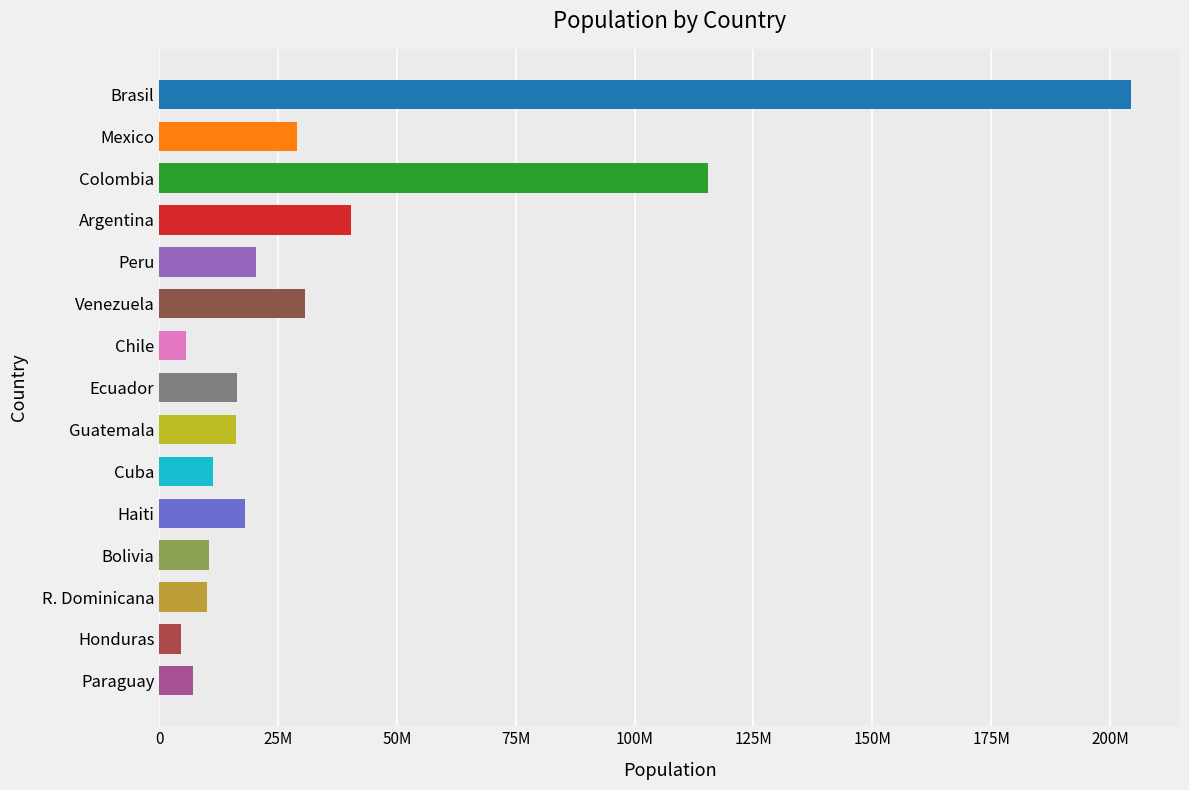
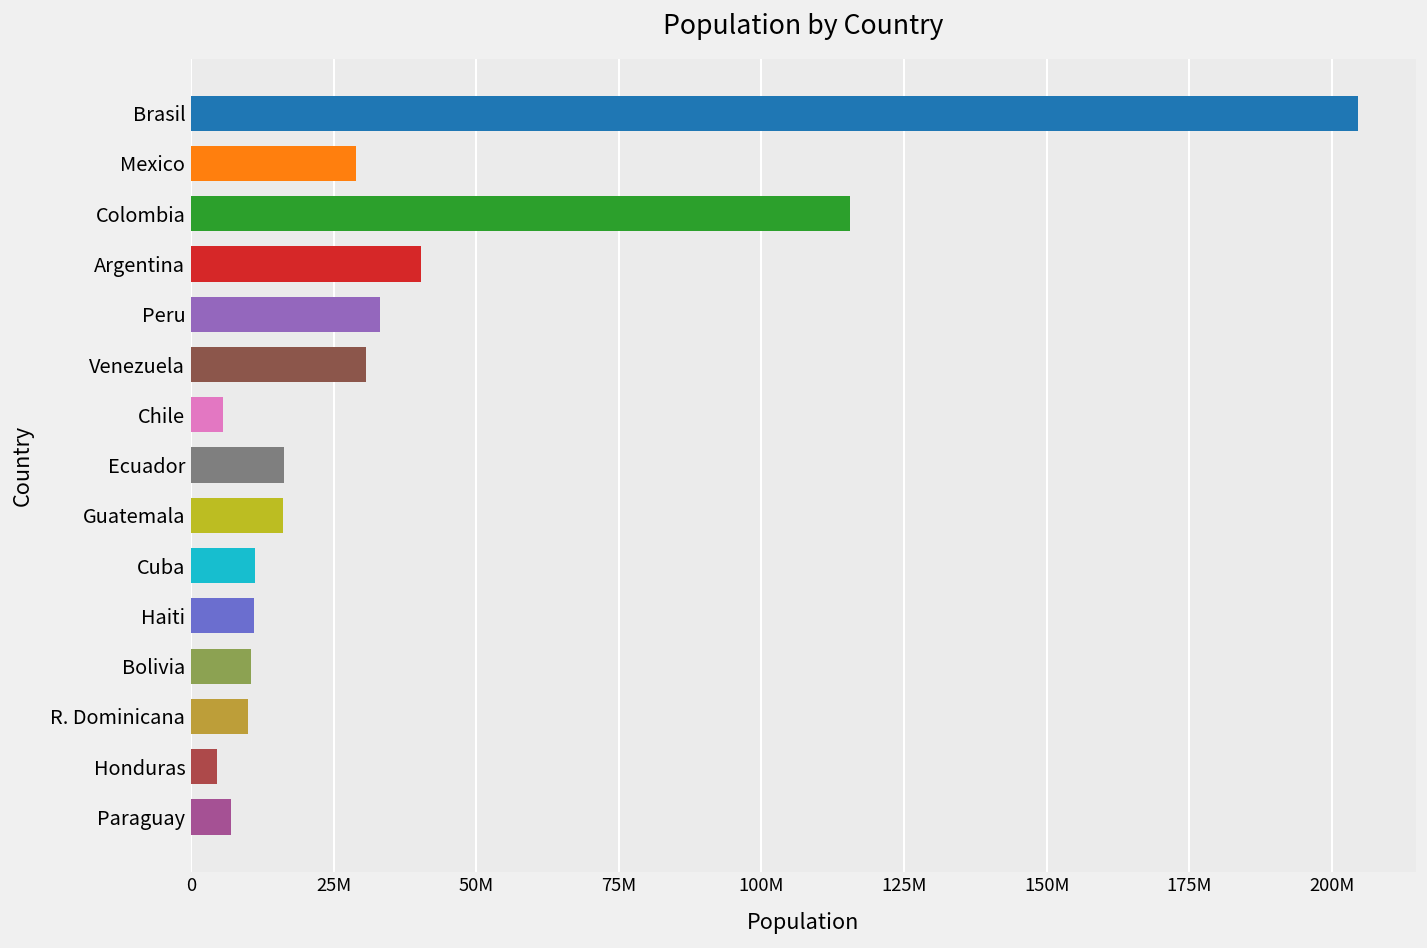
Peru: 20000000 -> 33000000
Haiti: 18000000 -> 11000000
